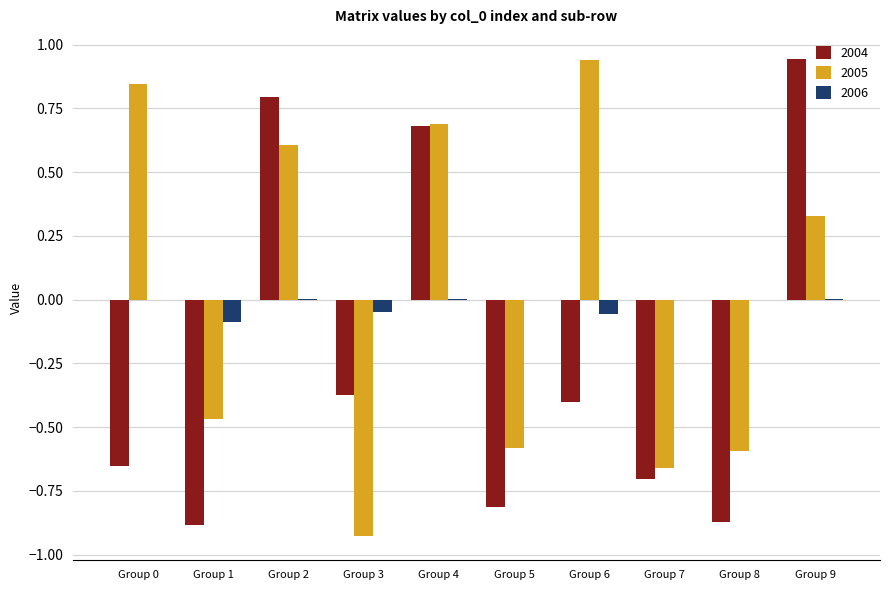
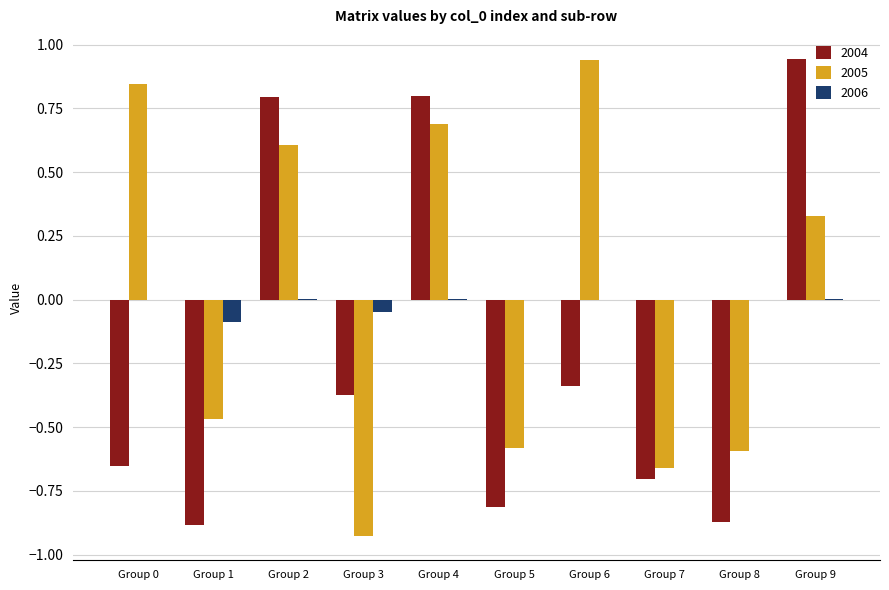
2004, Group 4: 0.68 -> 0.80
2004, Group 6: -0.40 -> -0.34
2006, Group 6: -0.06 -> 0.00
